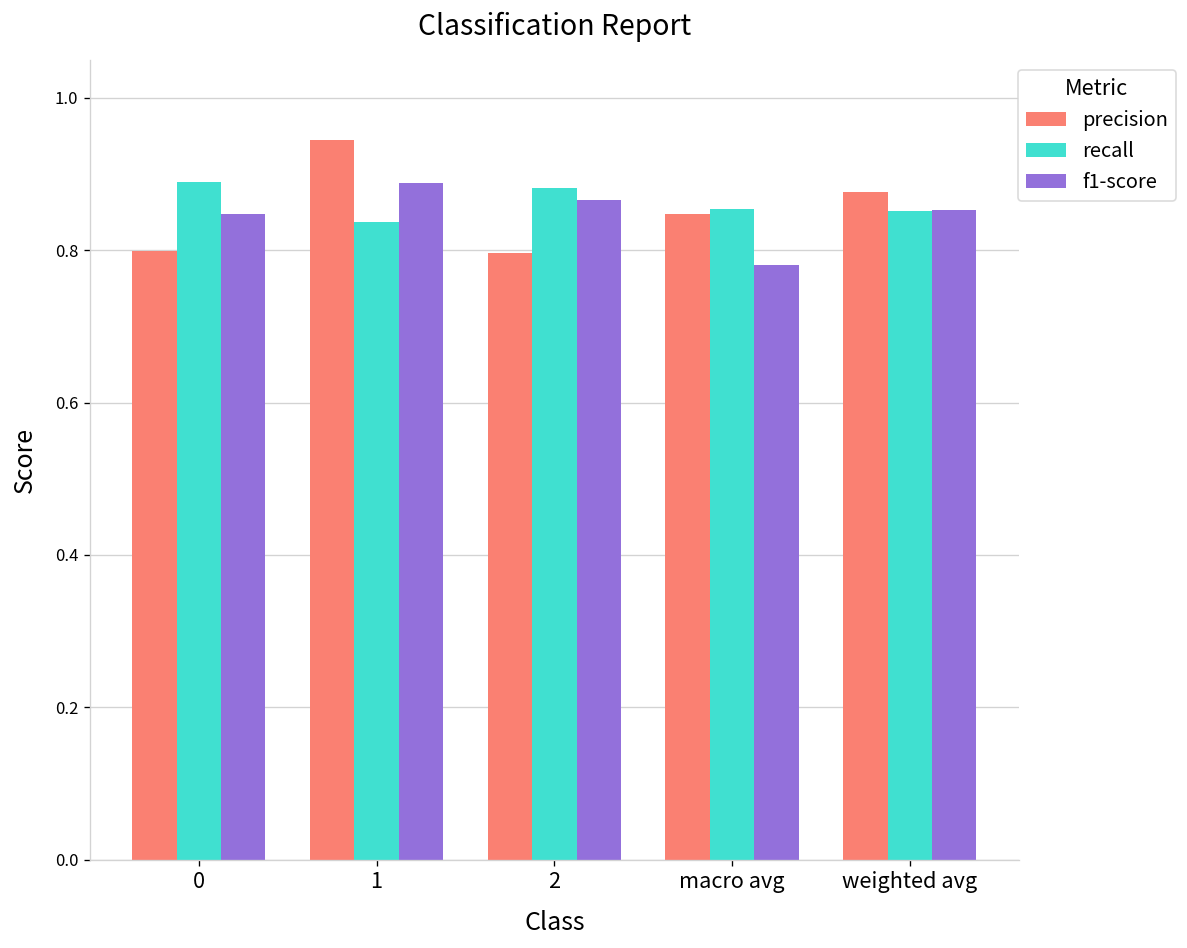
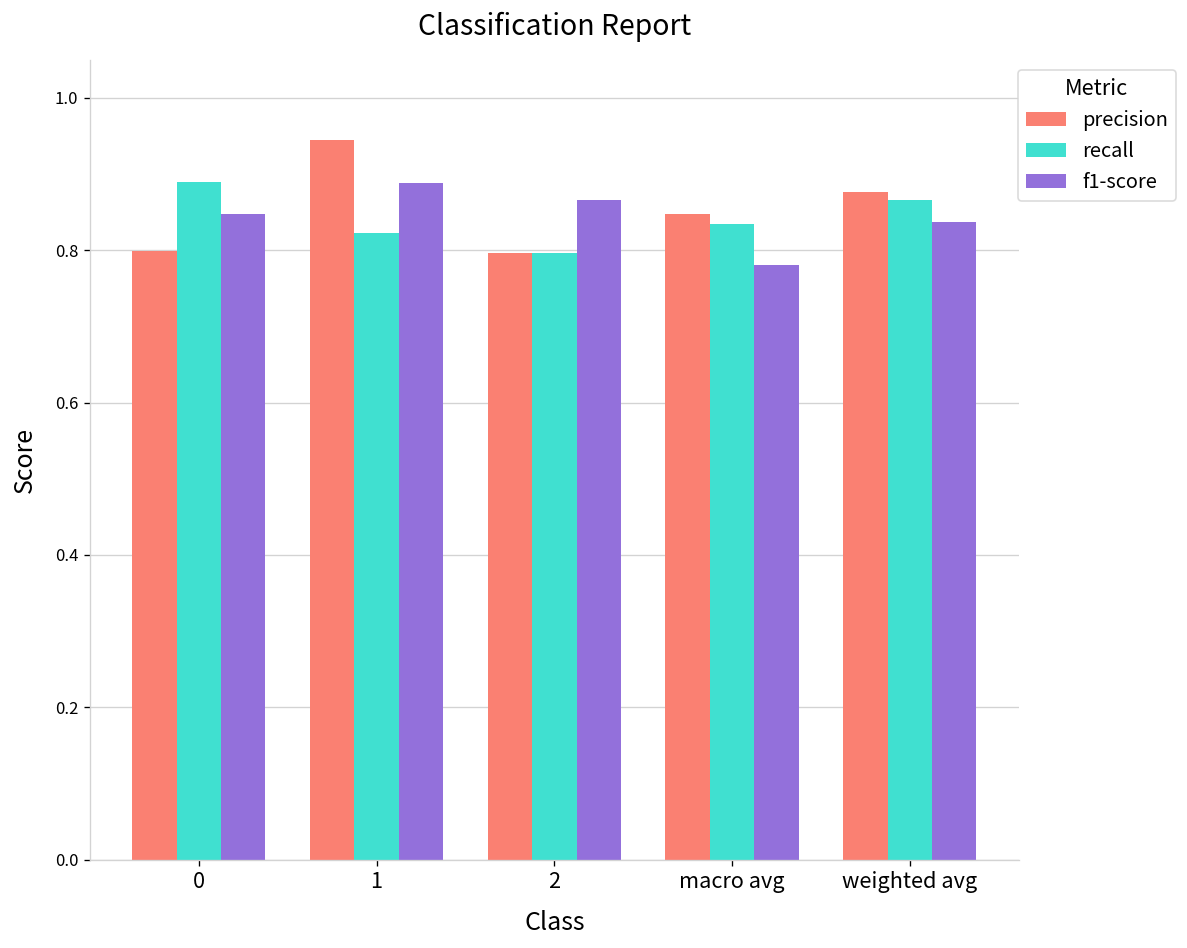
recall, 1: 0.84 -> 0.82
recall, 2: 0.88 -> 0.80
recall, macro avg: 0.85 -> 0.83
recall, weighted avg: 0.85 -> 0.87
f1-score, weighted avg: 0.85 -> 0.84
